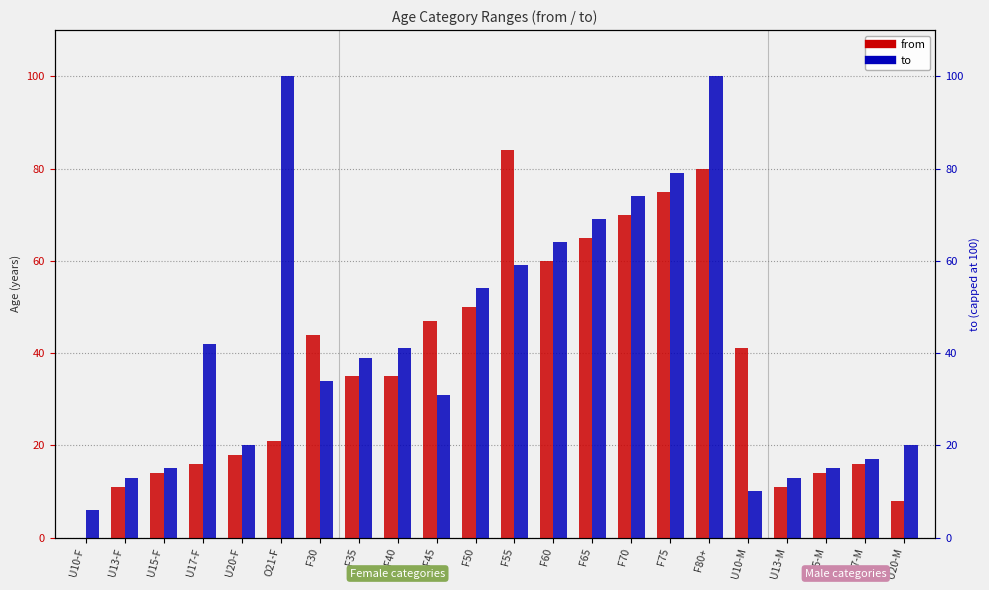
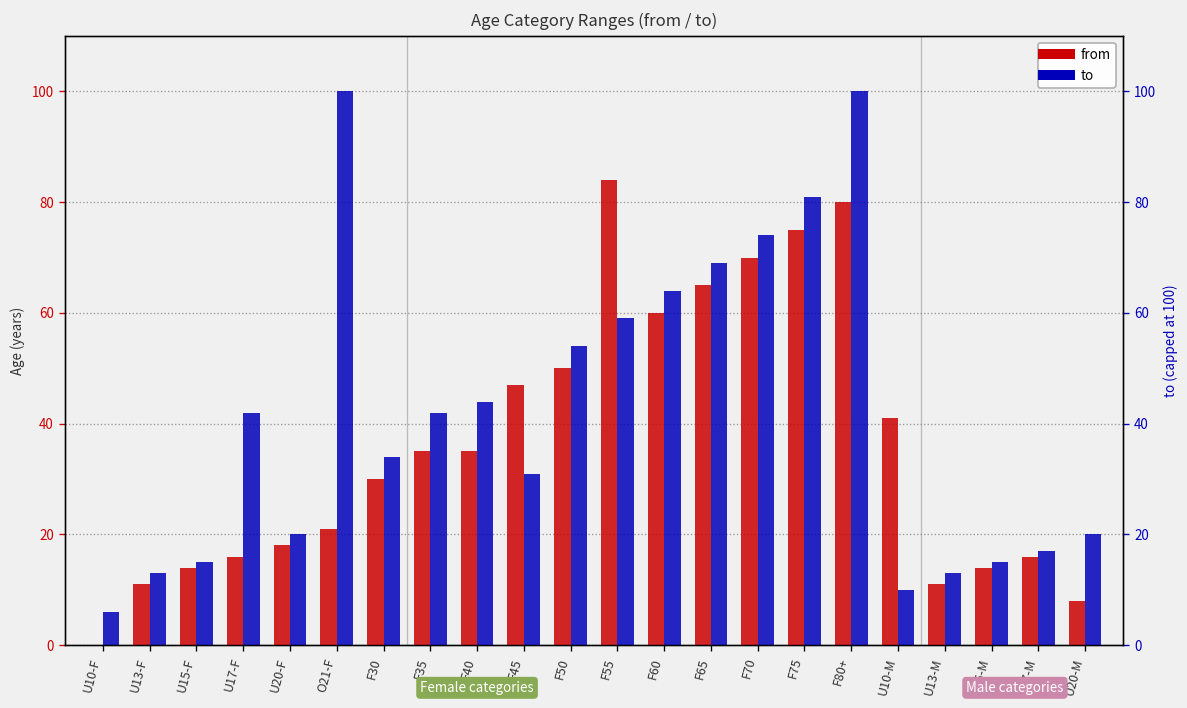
from, F30: 44 -> 30
to, F35: 39 -> 42
to, F40: 41 -> 44
to, F75: 79 -> 81
